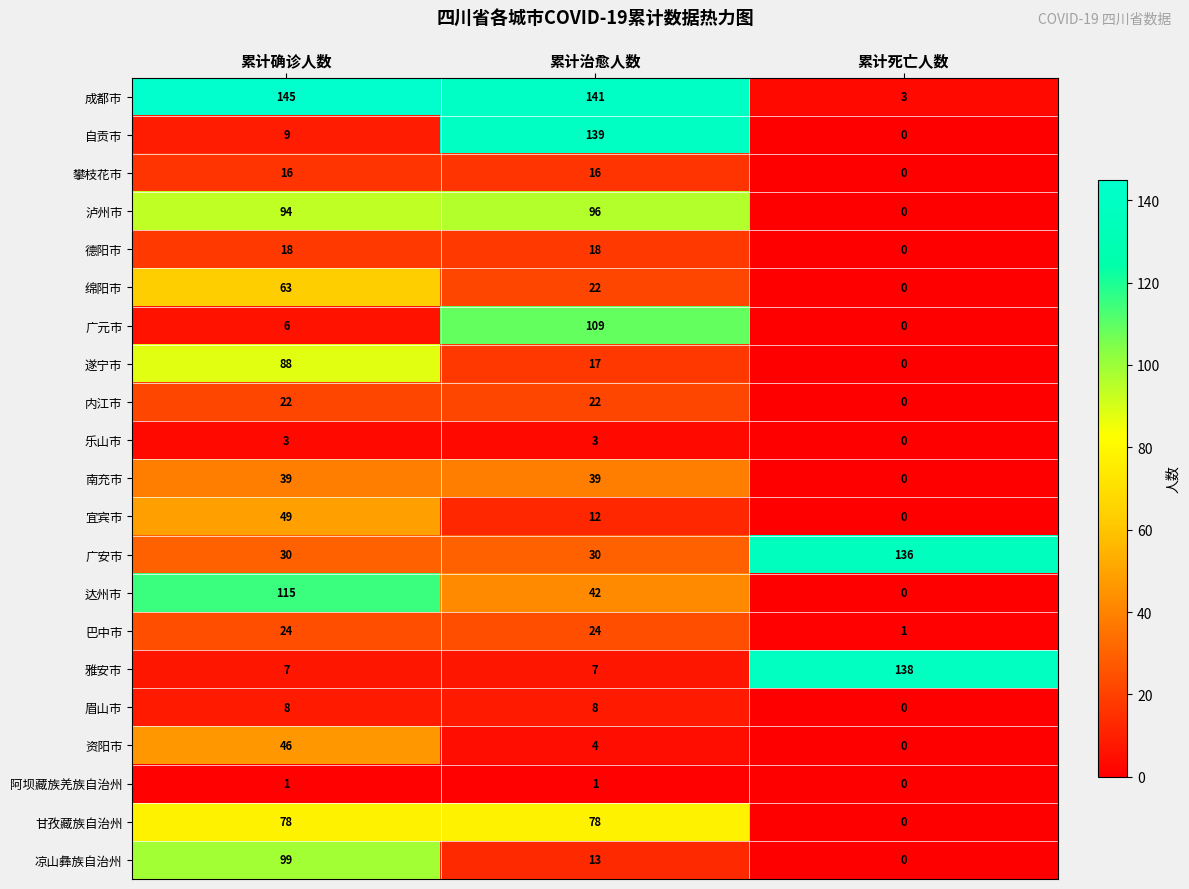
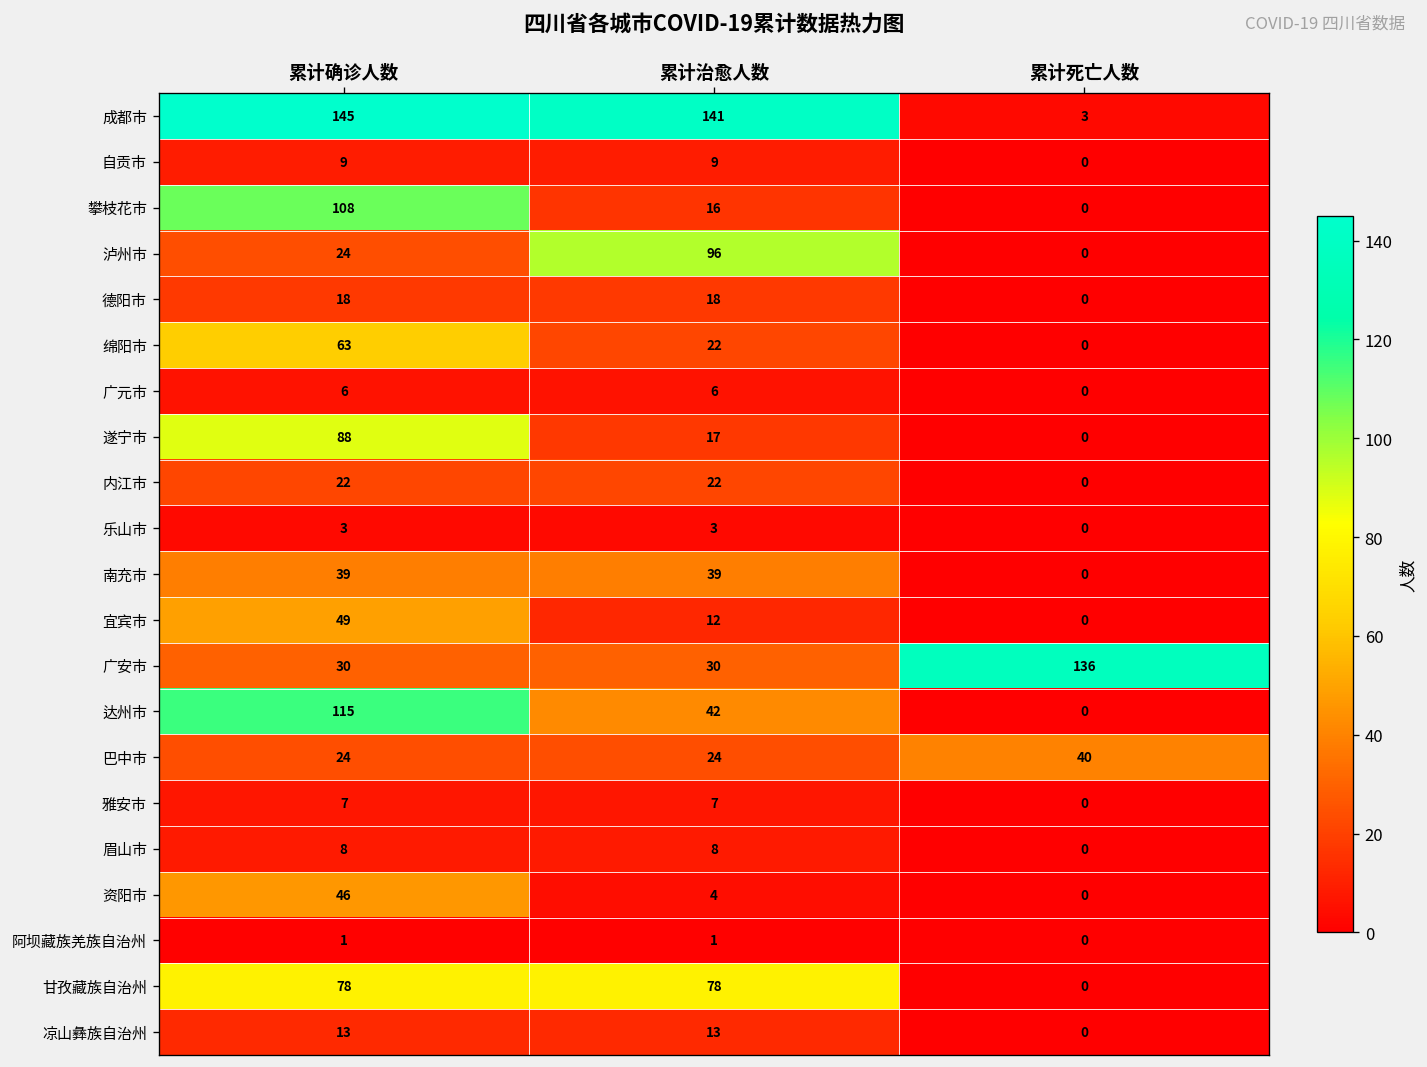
自贡市, 累计治愈人数: 139 -> 9
攀枝花市, 累计确诊人数: 16 -> 108
泸州市, 累计确诊人数: 94 -> 24
广元市, 累计治愈人数: 109 -> 6
巴中市, 累计死亡人数: 1 -> 40
雅安市, 累计死亡人数: 138 -> 0
凉山彝族自治州, 累计确诊人数: 99 -> 13
